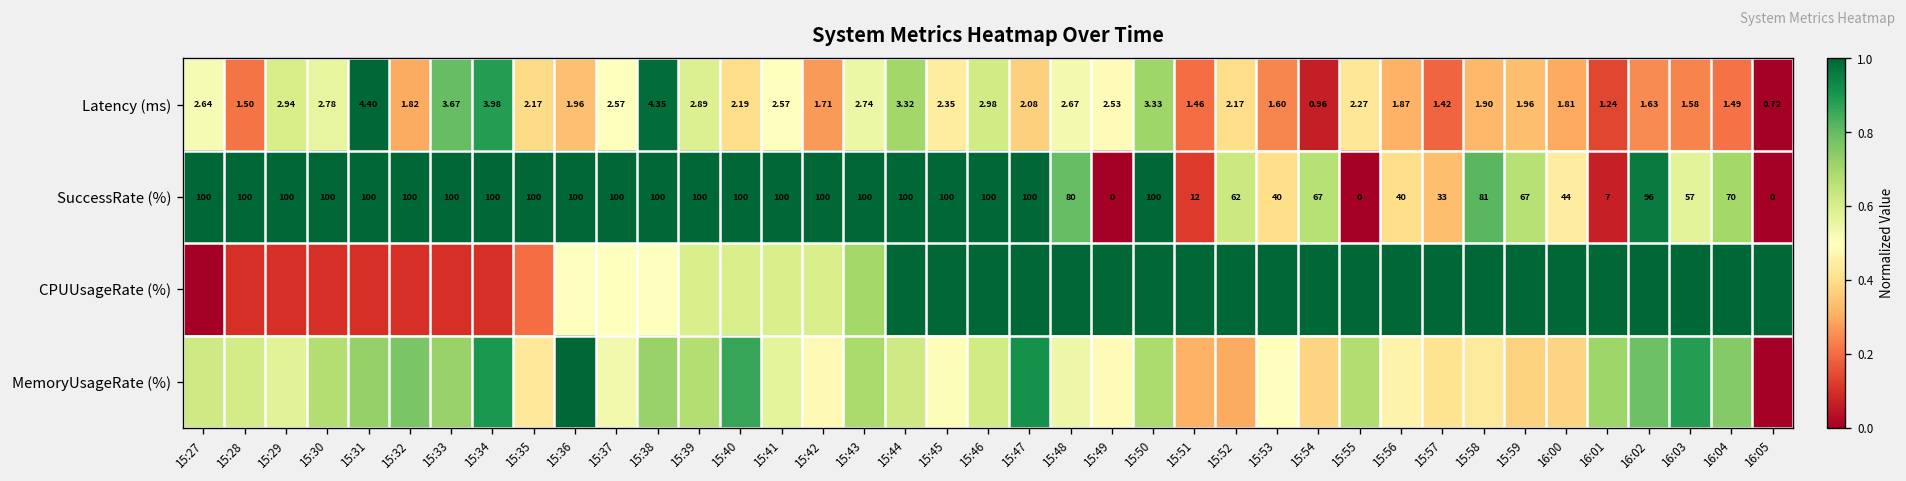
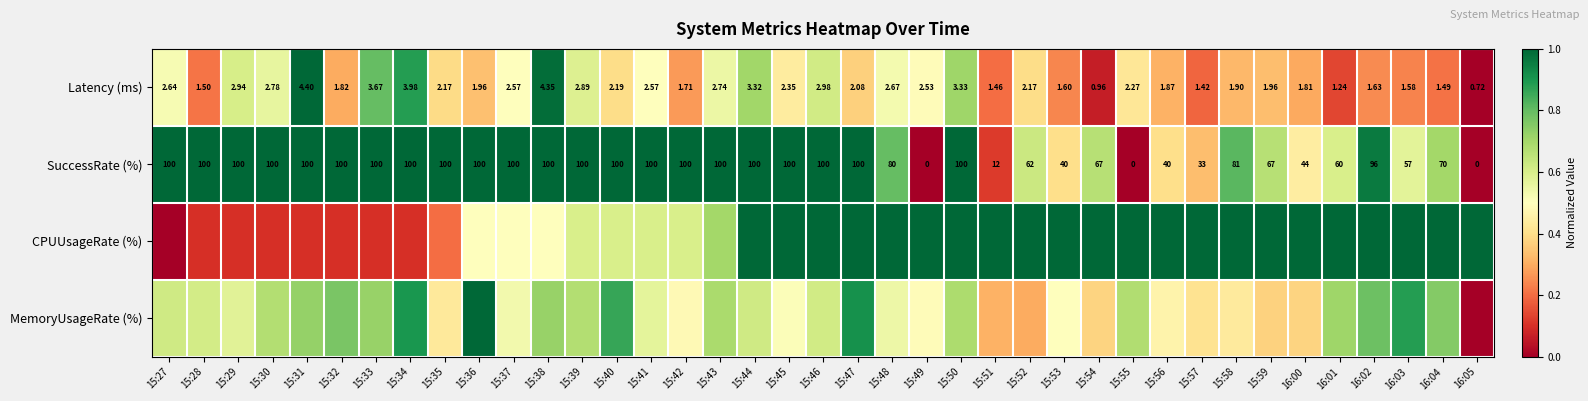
SuccessRate (%), 16:01: 7 -> 60
